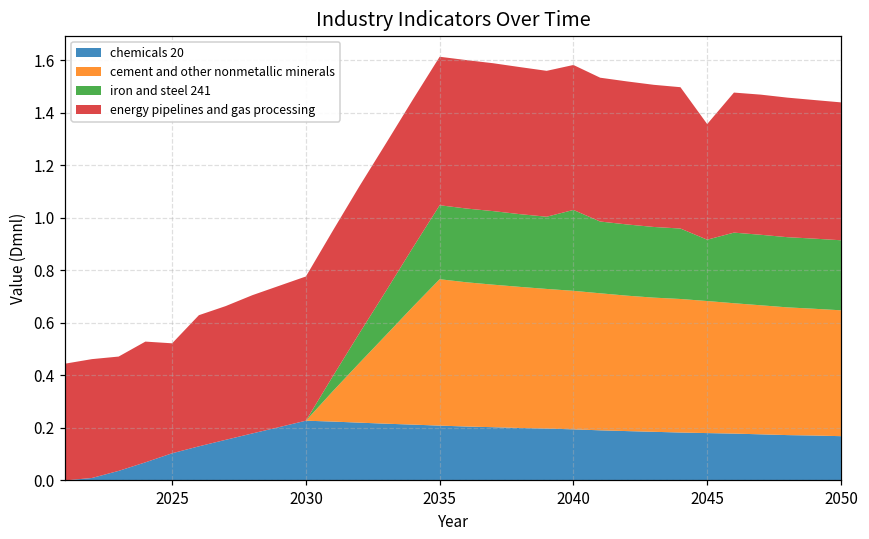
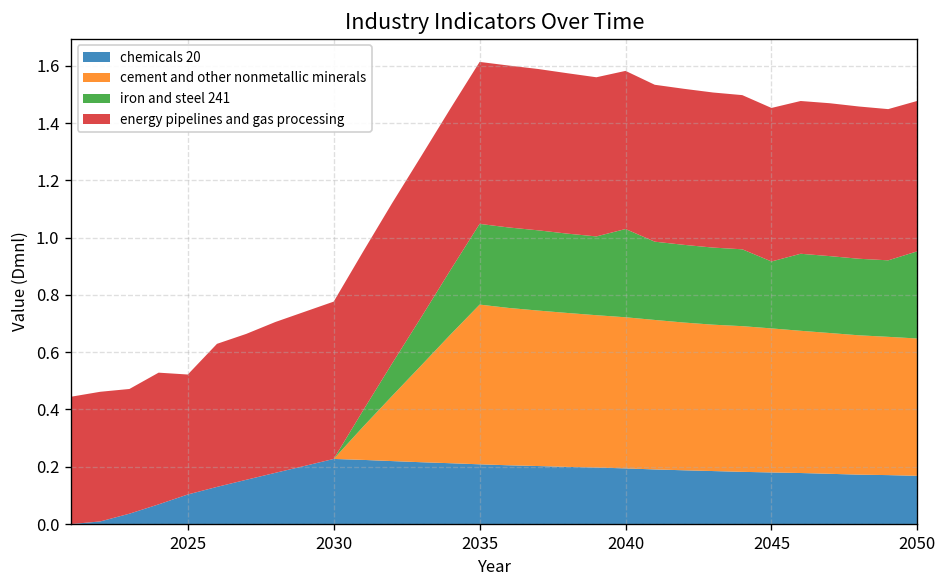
energy pipelines and gas processing, 2045: 0.44 -> 0.54
iron and steel 241, 2050: 0.27 -> 0.30
